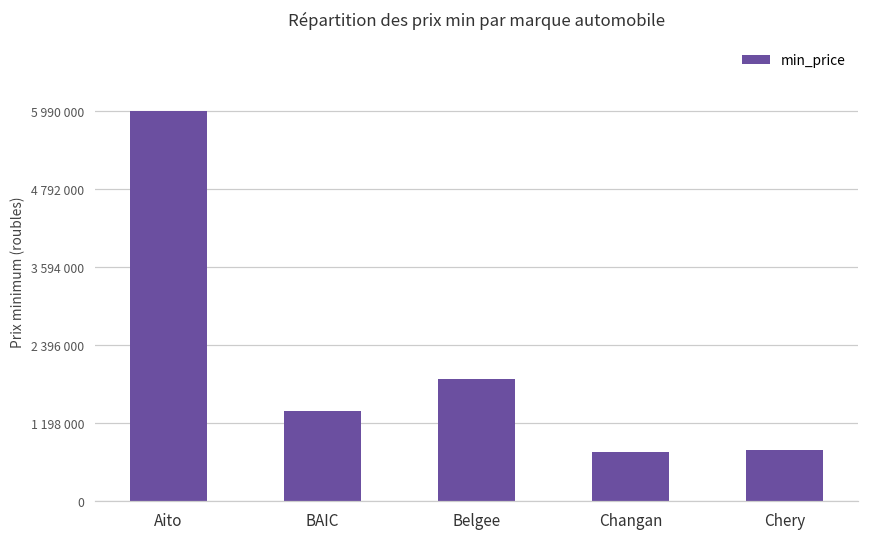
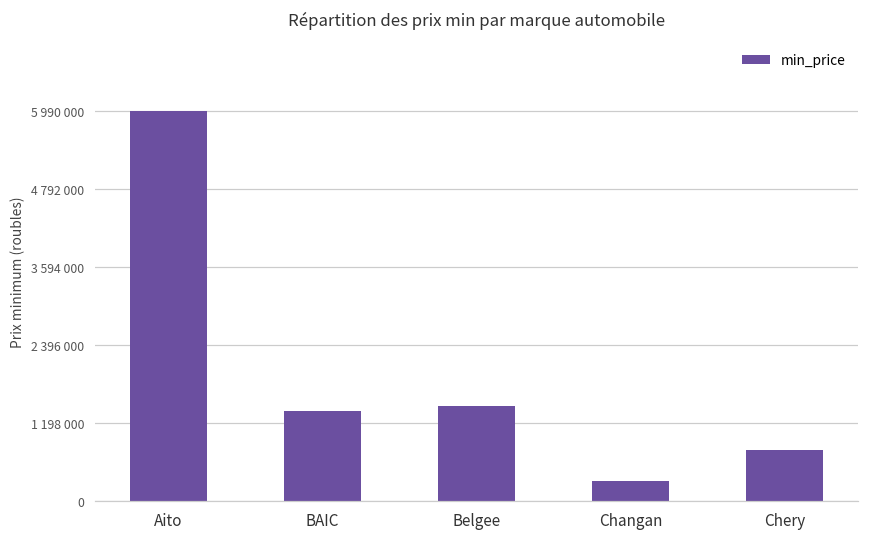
Belgee: 1900000 -> 1500000
Changan: 700000 -> 300000
